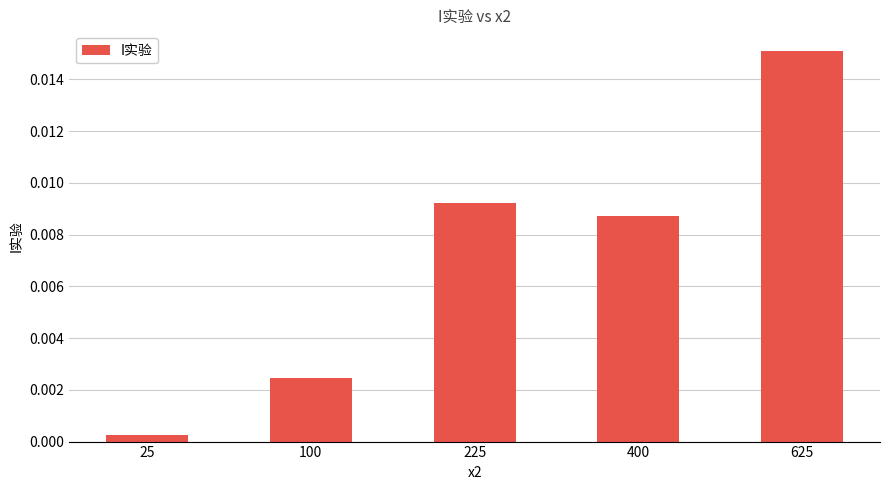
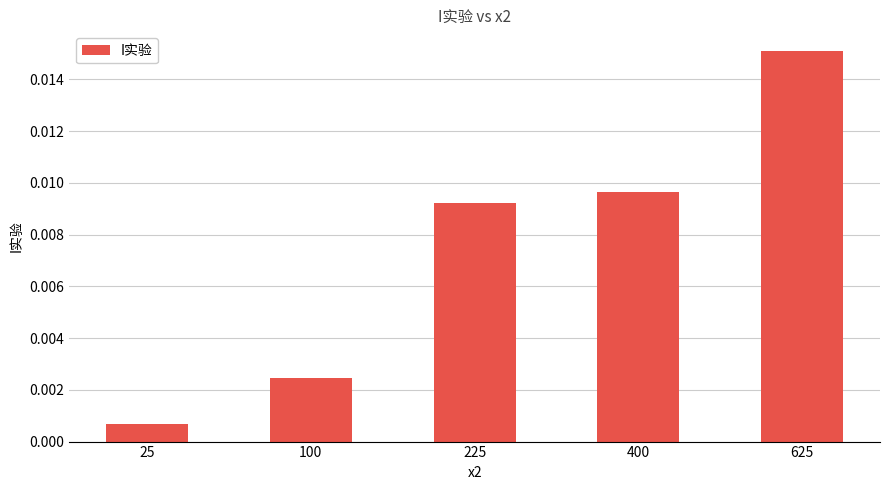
25: 0.0003 -> 0.0007
400: 0.0087 -> 0.0097
